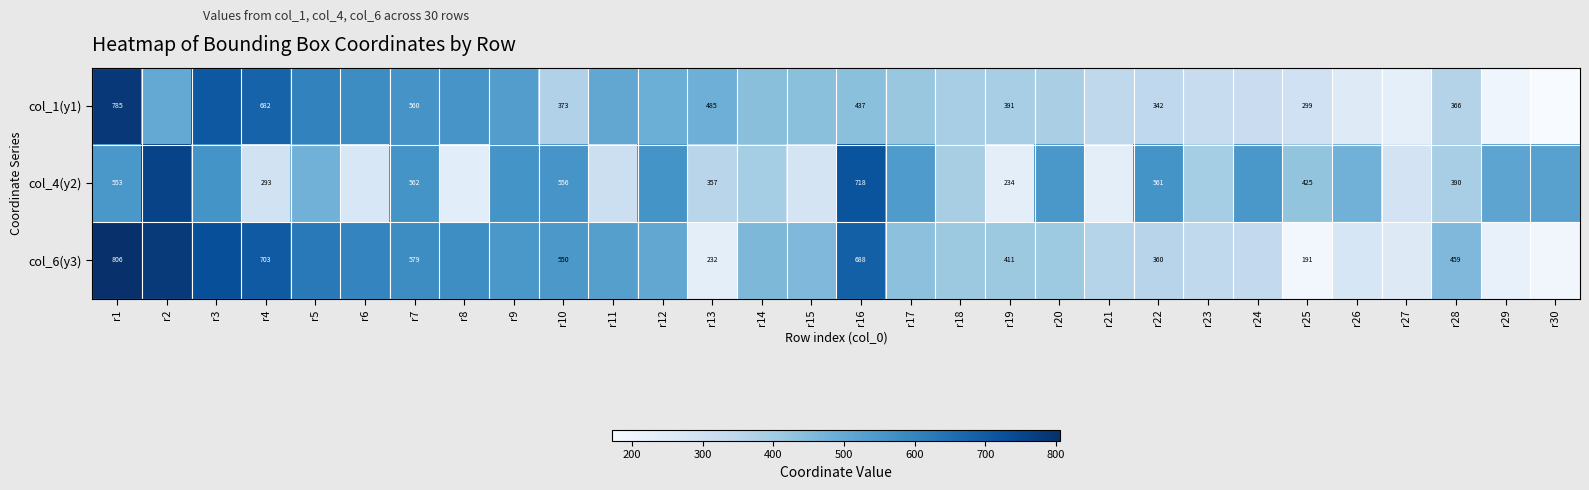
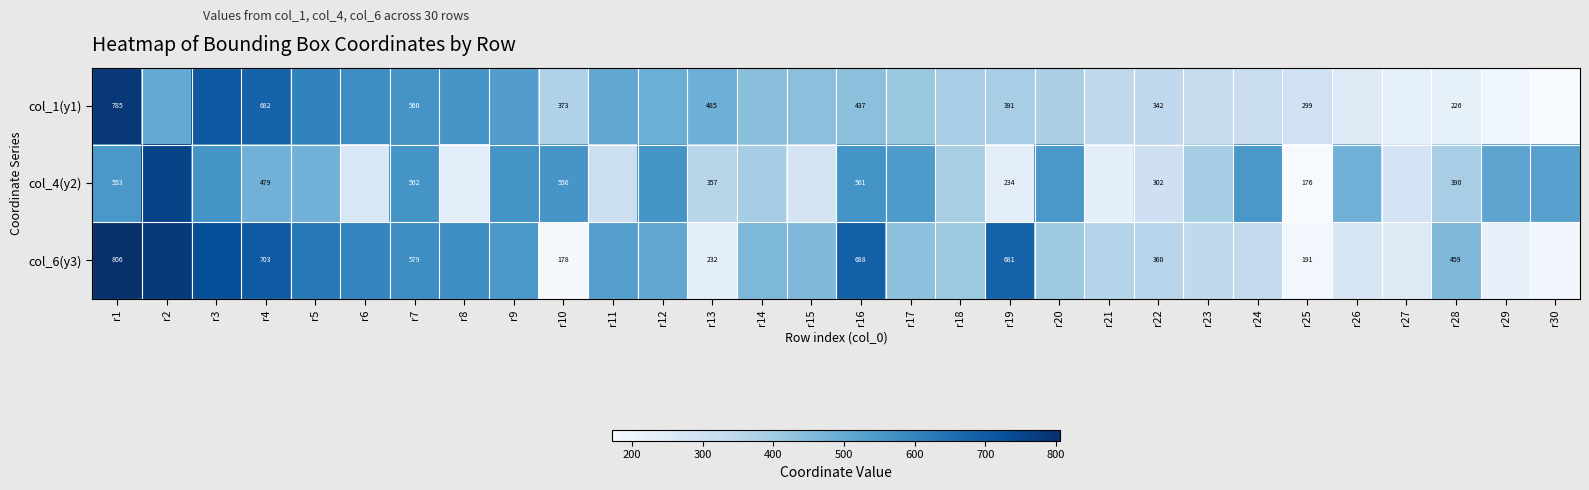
col_1(y1), r28: 366 -> 226
col_4(y2), r4: 293 -> 479
col_4(y2), r16: 718 -> 561
col_4(y2), r22: 561 -> 302
col_4(y2), r25: 425 -> 176
col_6(y3), r10: 550 -> 178
col_6(y3), r19: 411 -> 681
